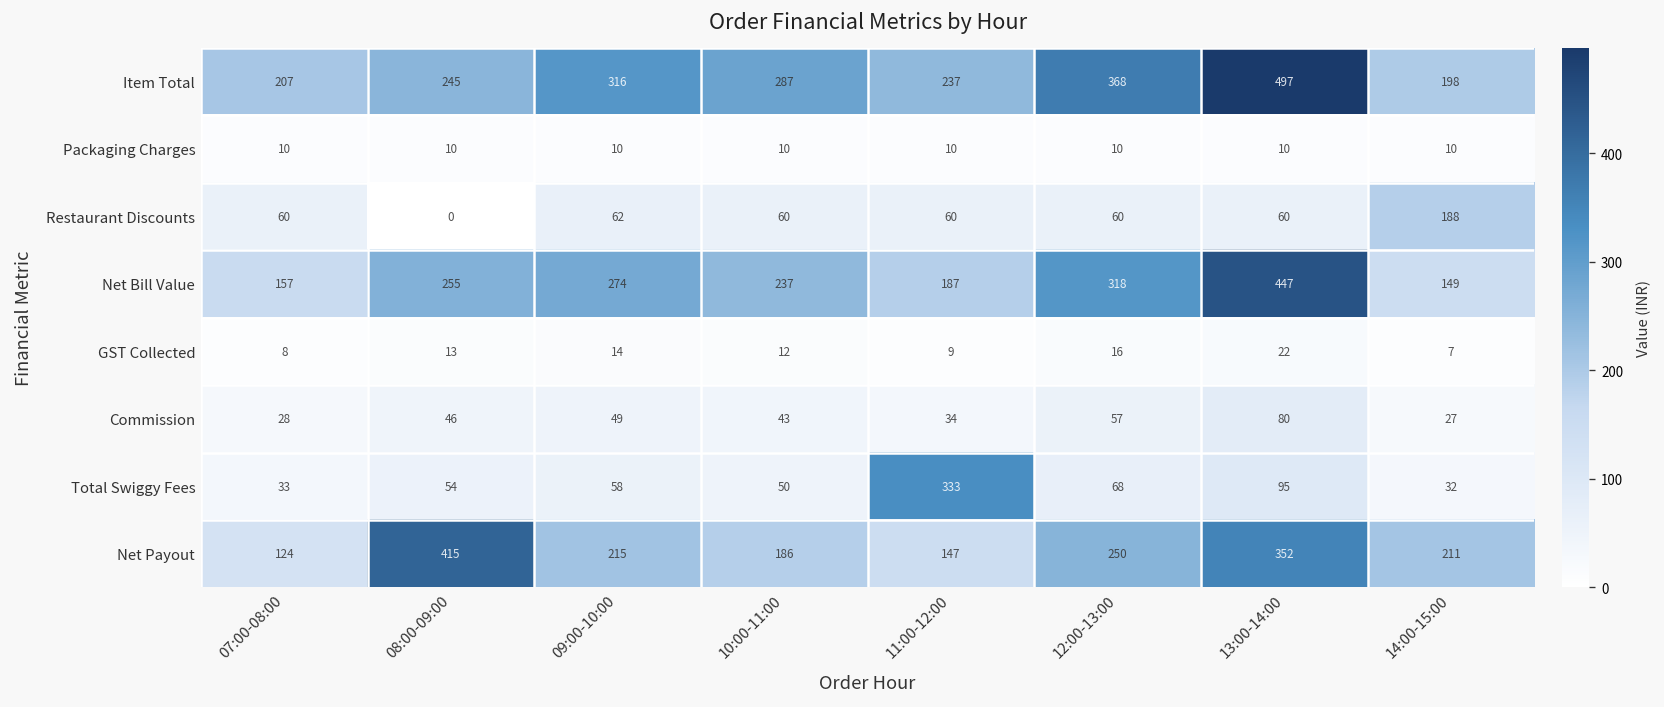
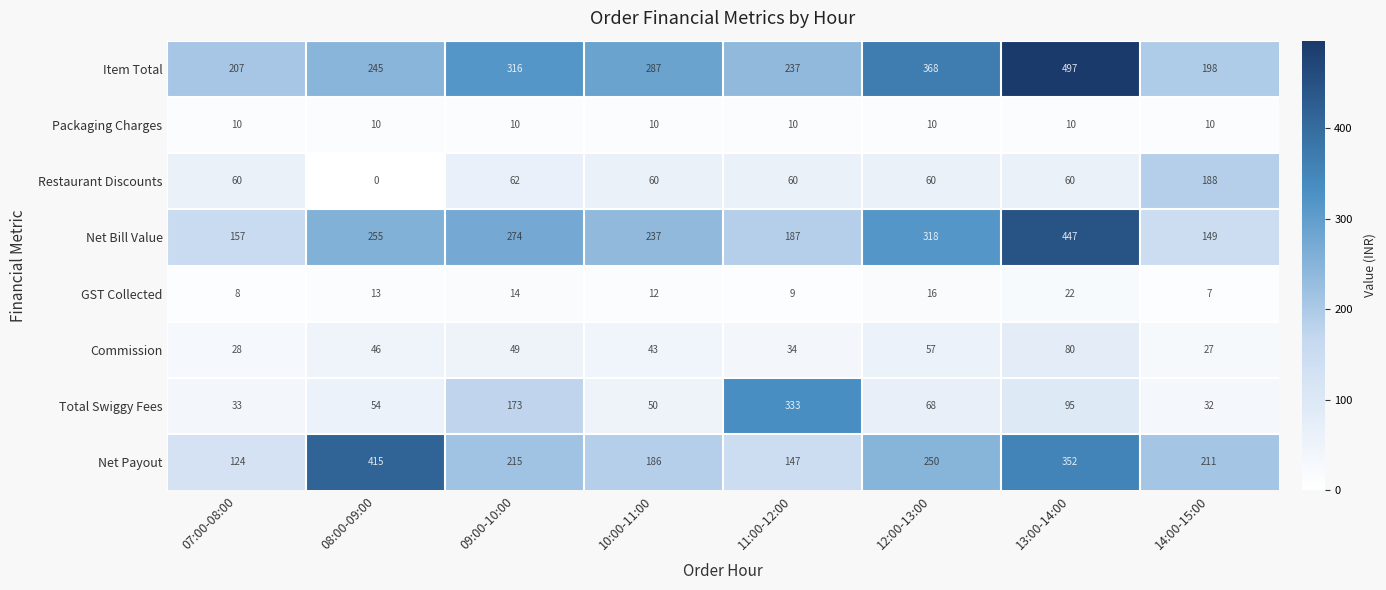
Total Swiggy Fees, 09:00-10:00: 58 -> 173
